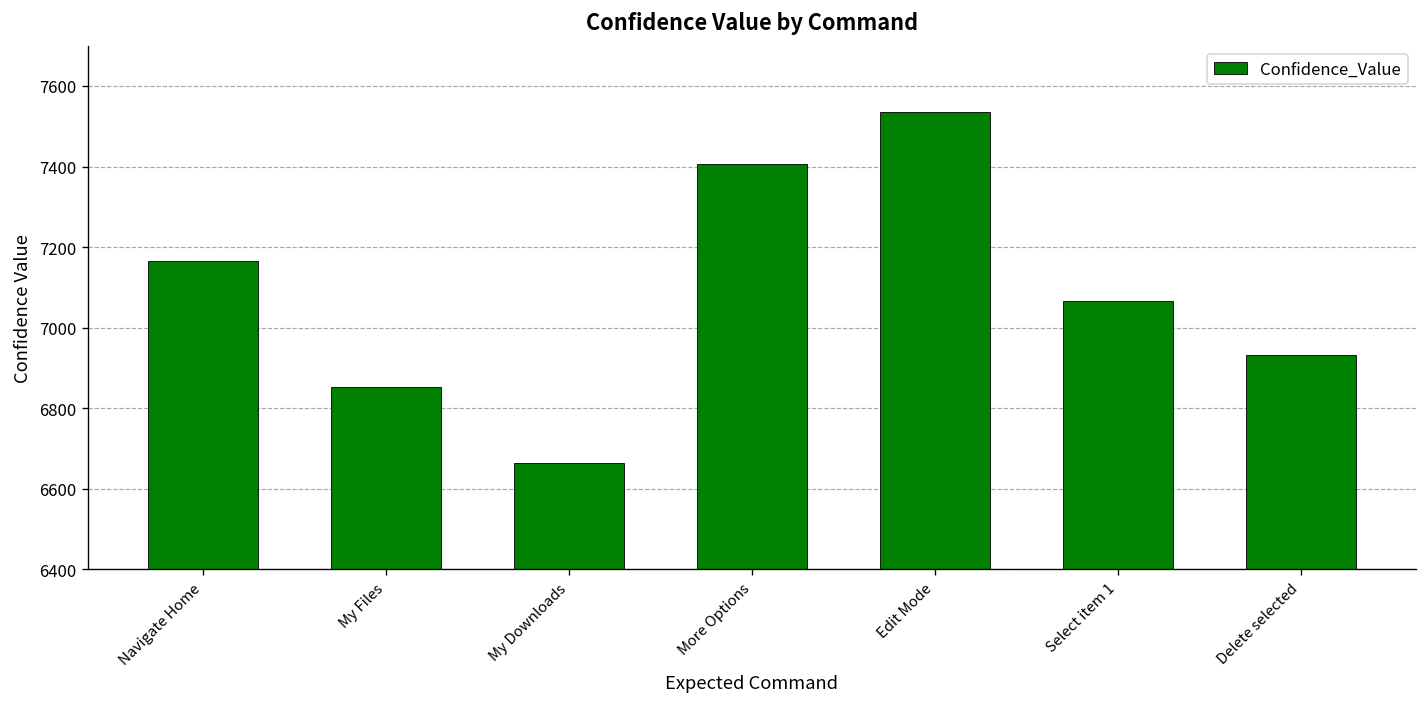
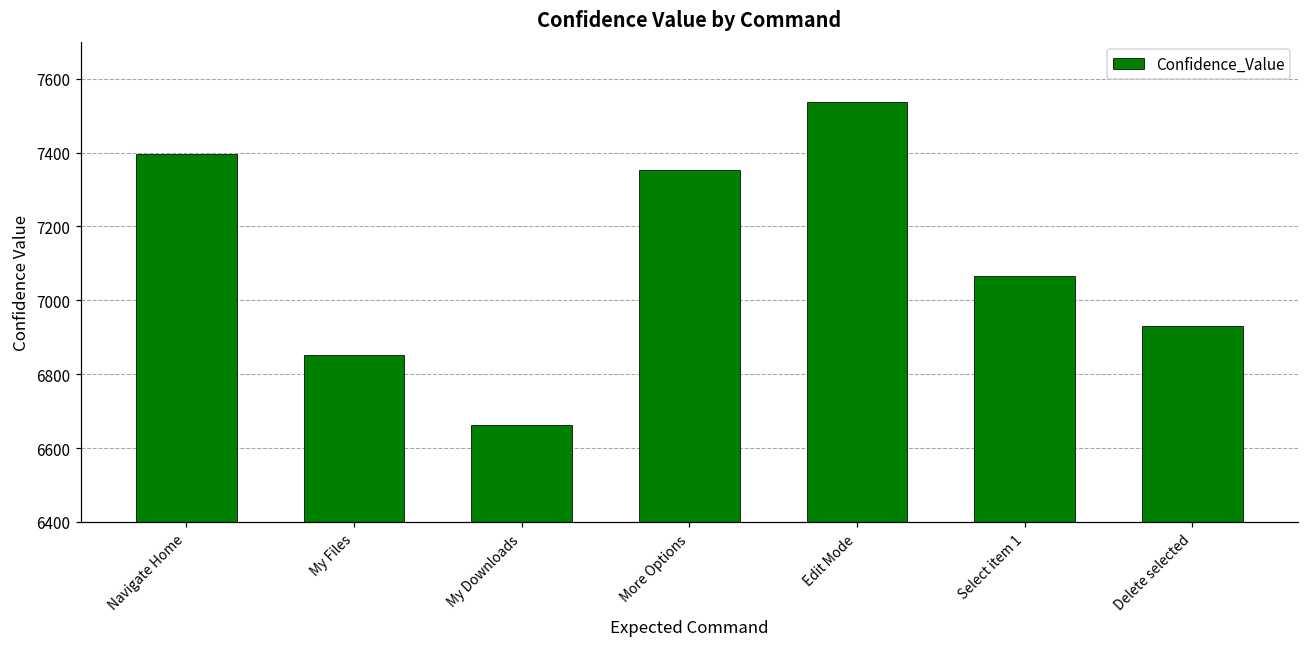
Navigate Home: 7170 -> 7400
More Options: 7410 -> 7350
